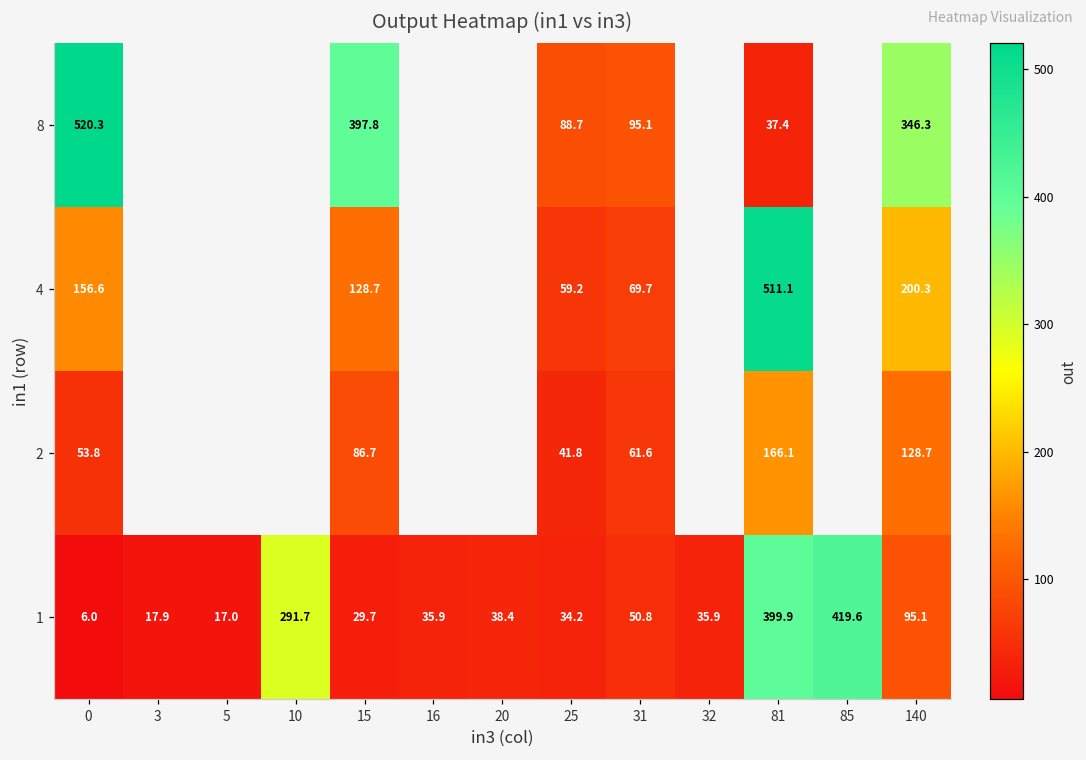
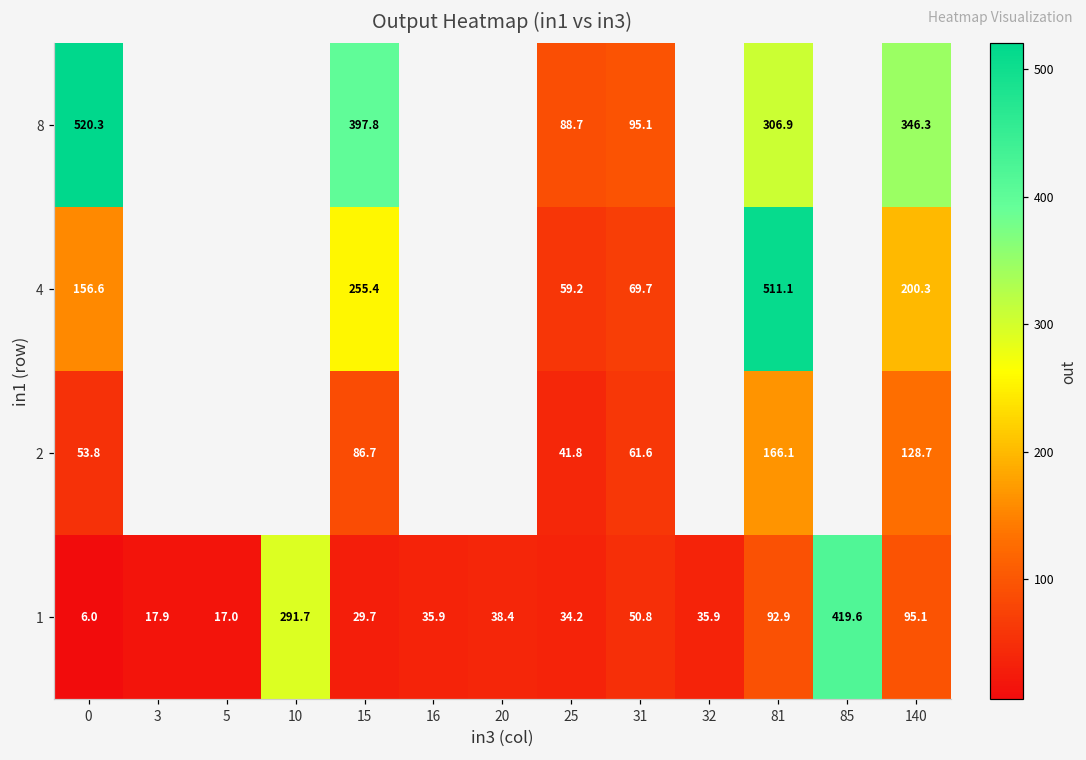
8, 81: 37.4 -> 306.9
4, 15: 128.7 -> 255.4
1, 81: 399.9 -> 92.9
